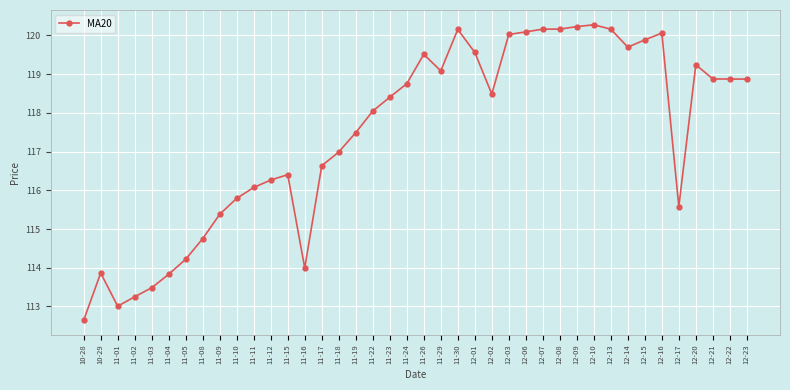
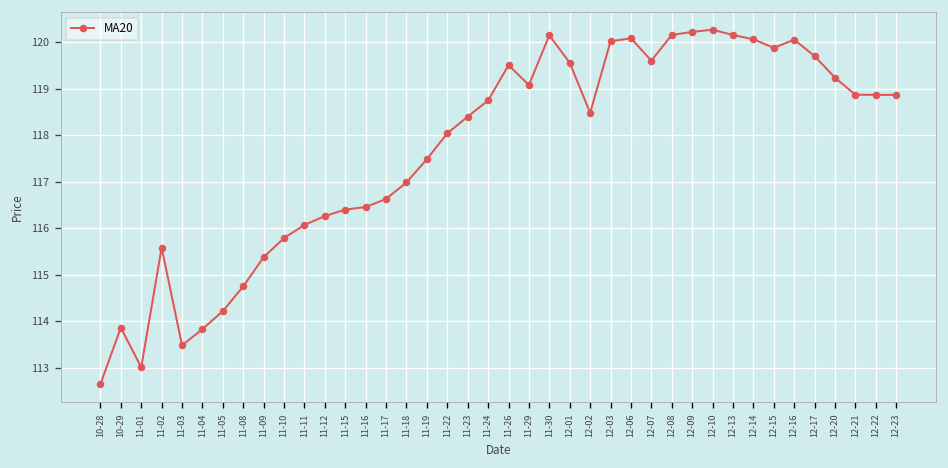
11-02: 113.2 -> 115.6
11-16: 114.0 -> 116.5
12-07: 120.2 -> 119.6
12-14: 119.7 -> 120.1
12-17: 115.6 -> 119.7
